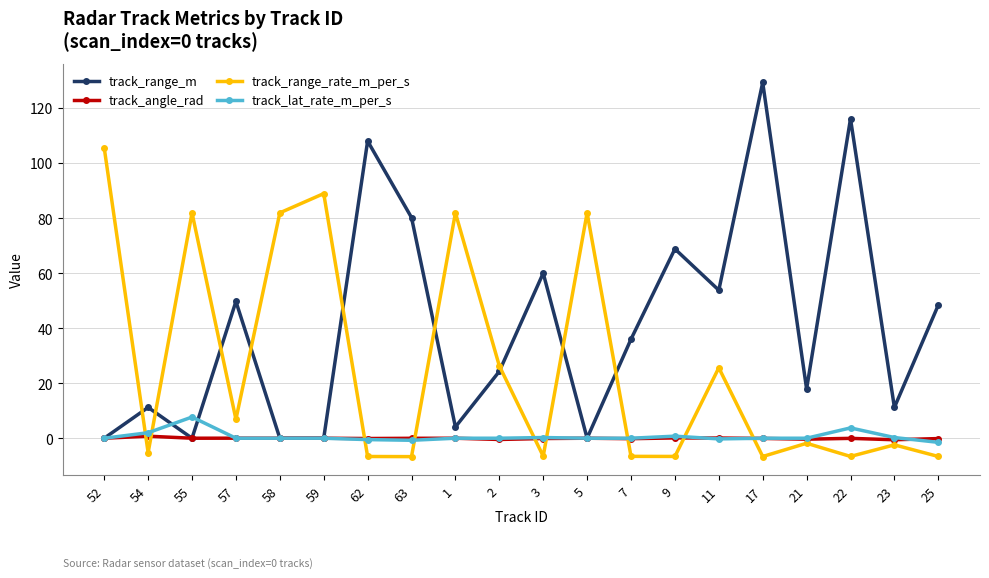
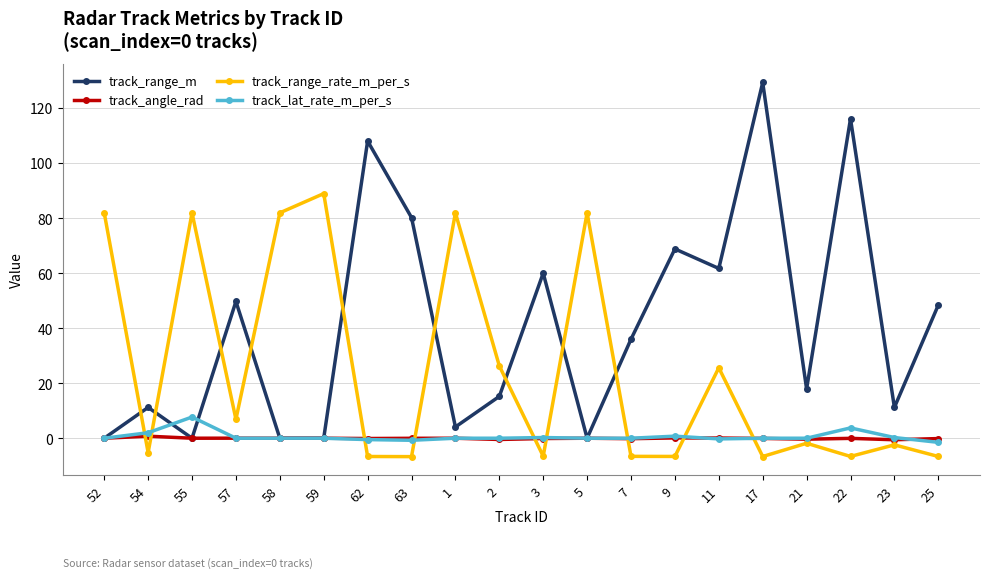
track_range_rate_m_per_s, 52: 106 -> 82
track_range_m, 2: 24 -> 15
track_range_m, 11: 54 -> 62
